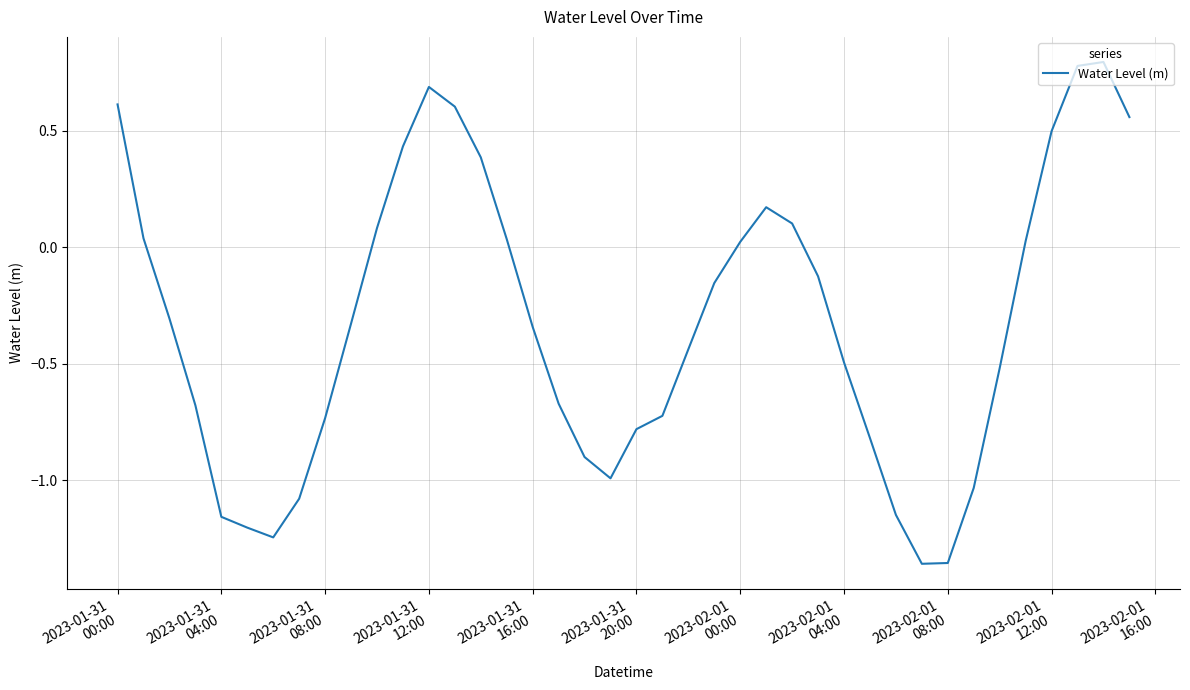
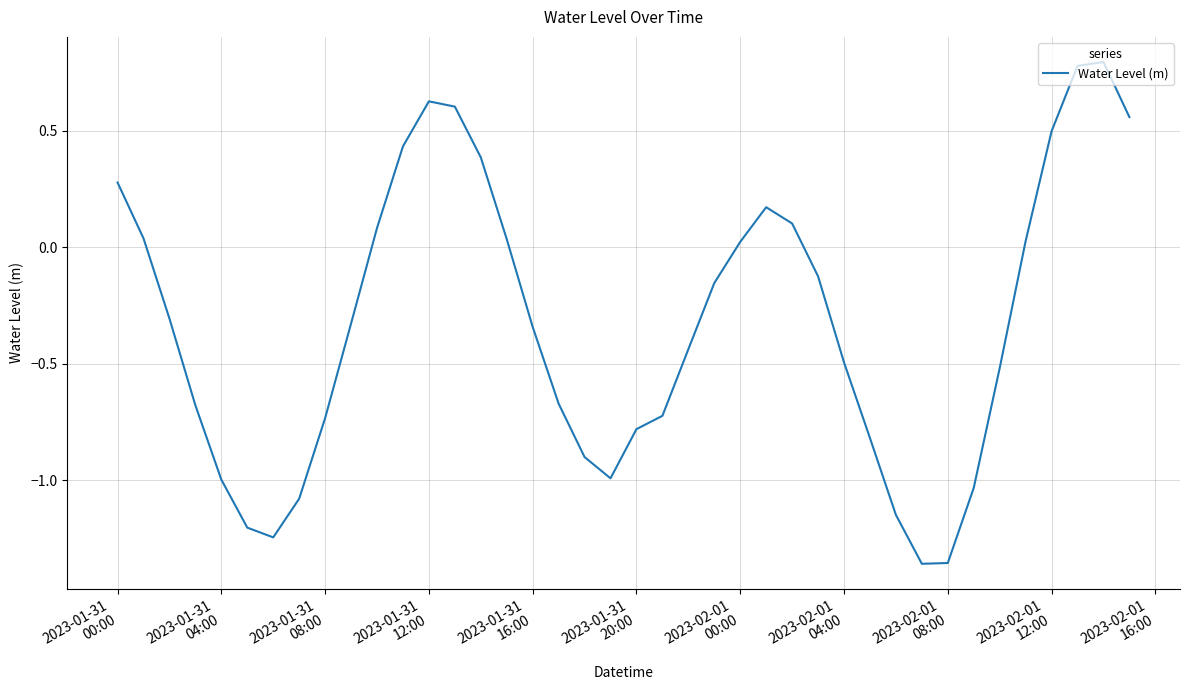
2023-01-31 00:00: 0.61 -> 0.28
2023-01-31 04:00: -1.16 -> -1.00
2023-01-31 12:00: 0.69 -> 0.63
